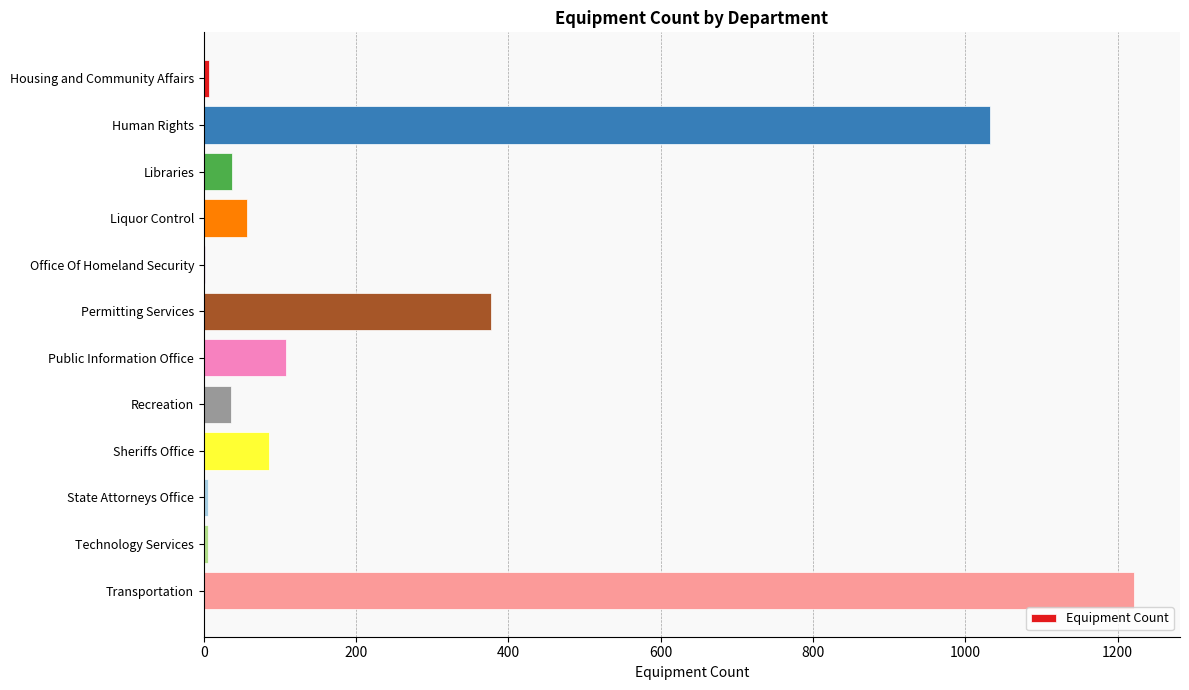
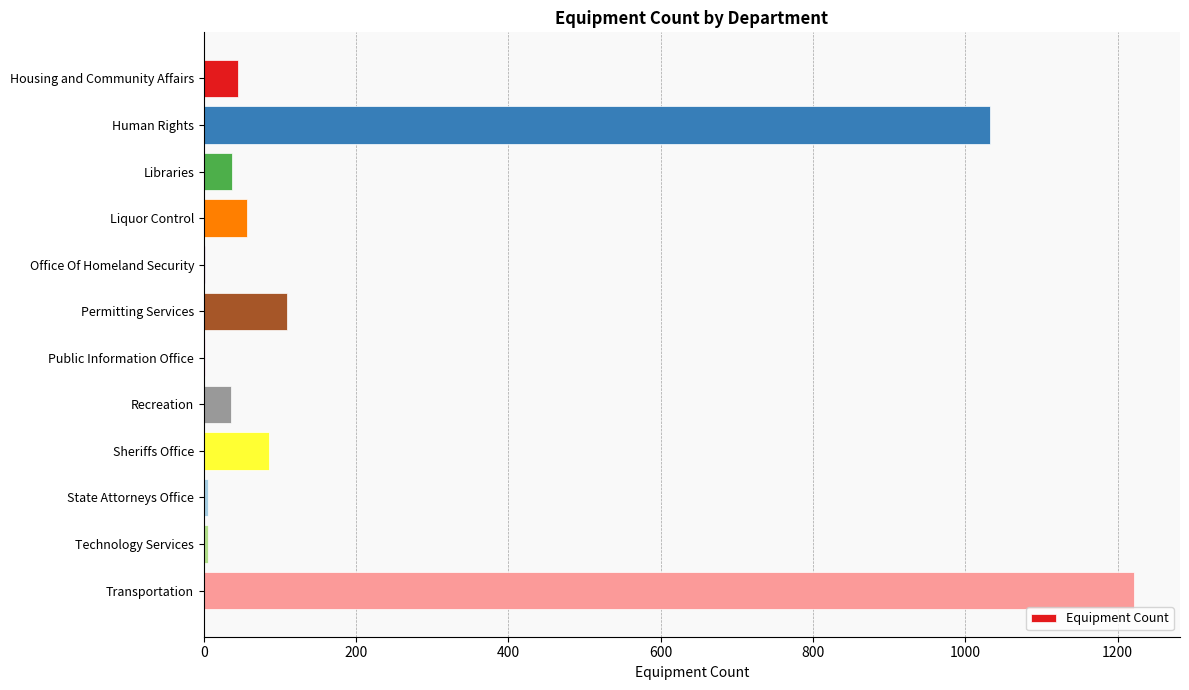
Housing and Community Affairs: 10 -> 50
Permitting Services: 380 -> 110
Public Information Office: 110 -> 0
